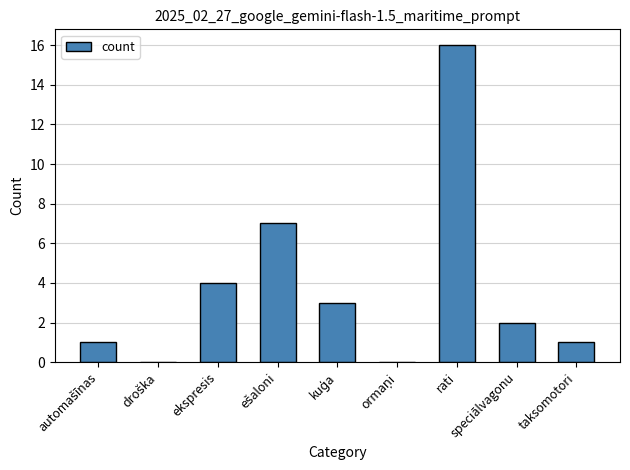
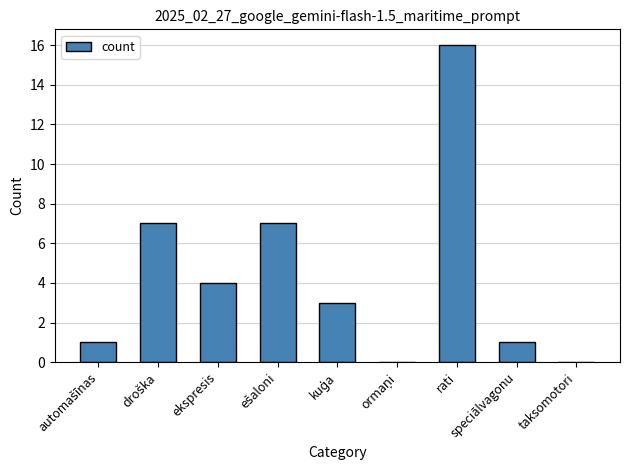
droška: 0 -> 7
speciālvagonu: 2 -> 1
taksomotori: 1 -> 0
